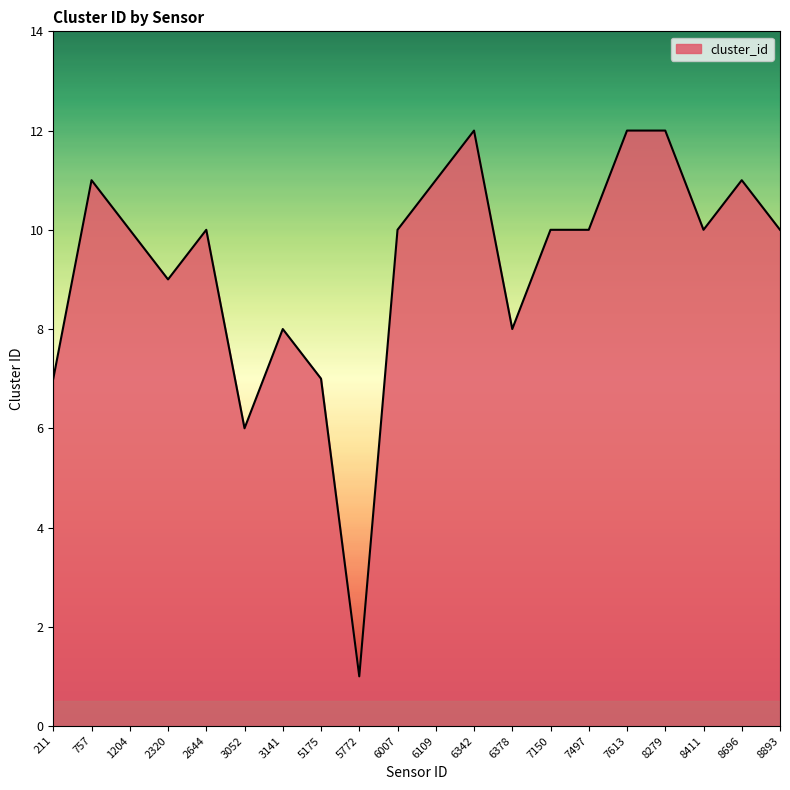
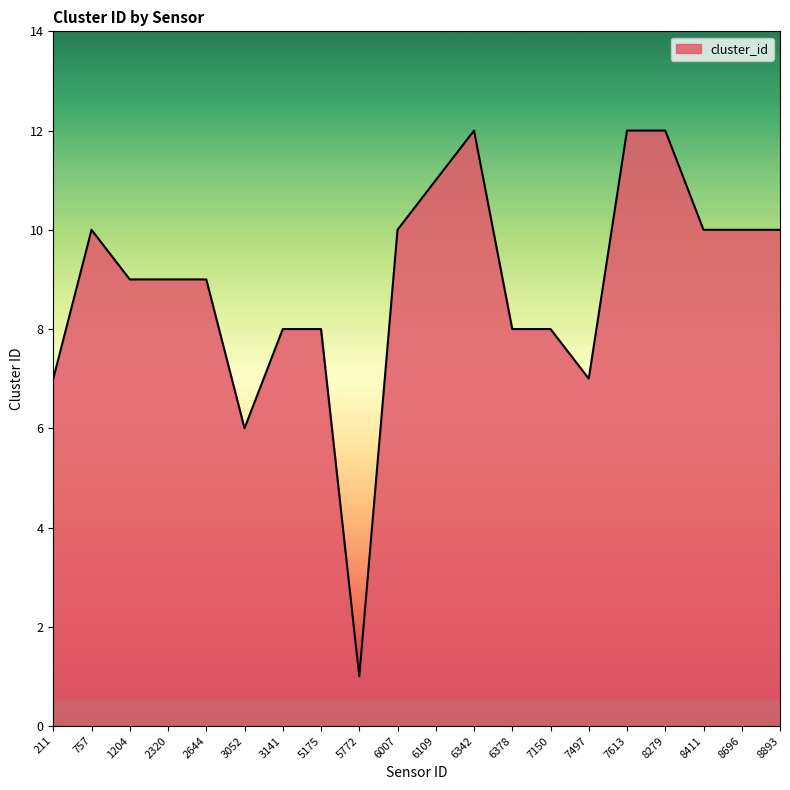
757: 11 -> 10
1204: 10 -> 9
2644: 10 -> 9
5175: 7 -> 8
7150: 10 -> 8
7497: 10 -> 7
8696: 11 -> 10
